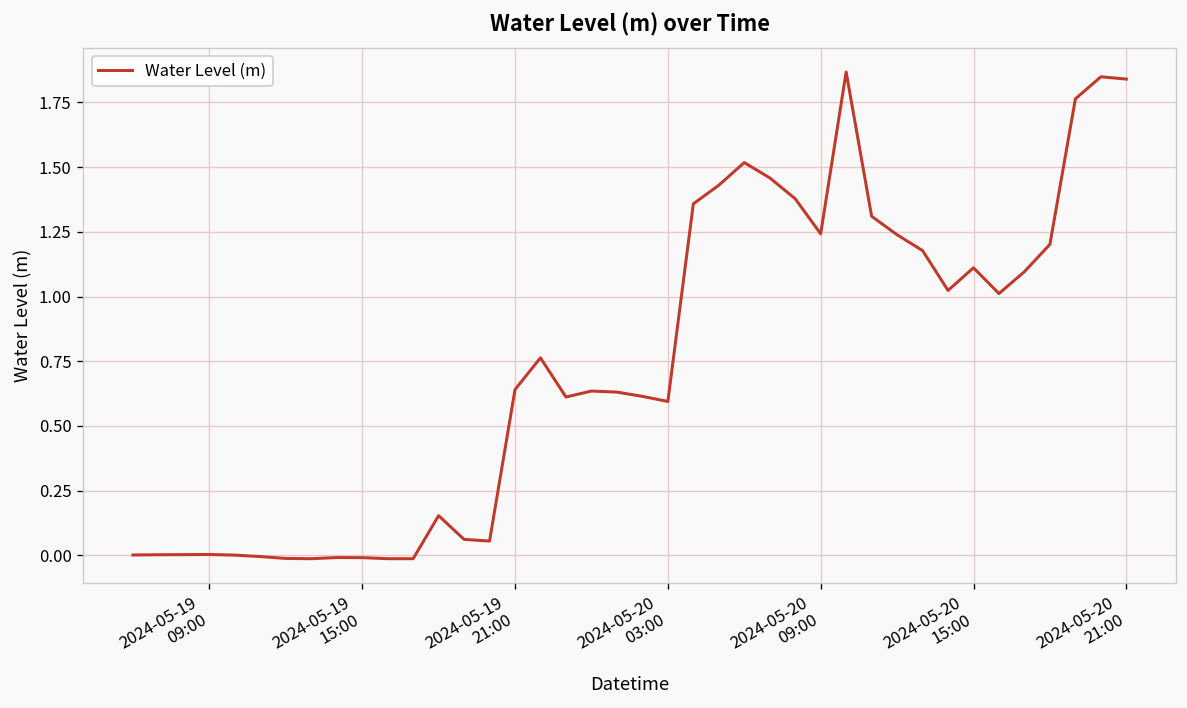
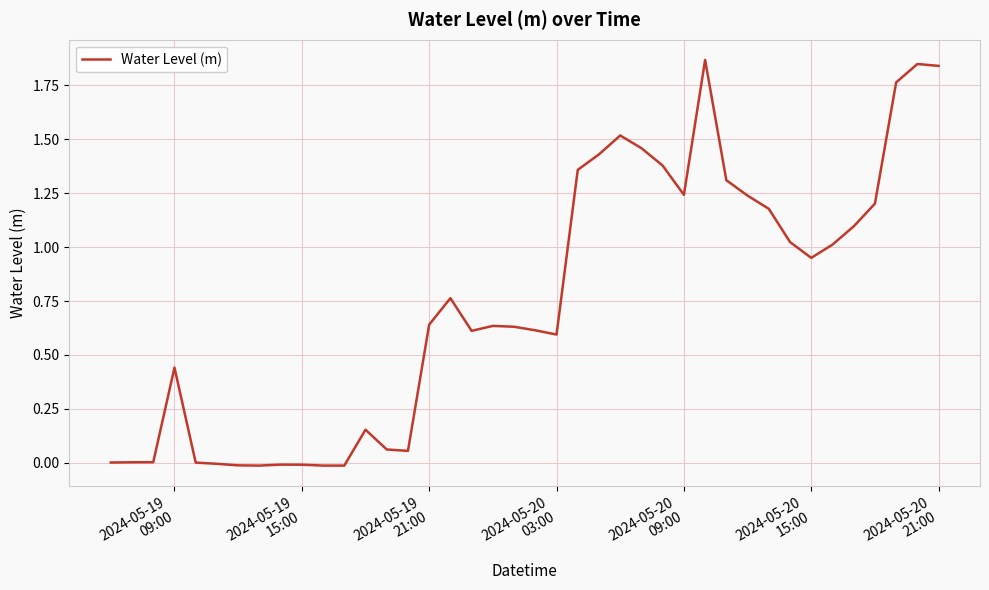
2024-05-19 09:00: 0.00 -> 0.44
2024-05-20 15:00: 1.11 -> 0.95
